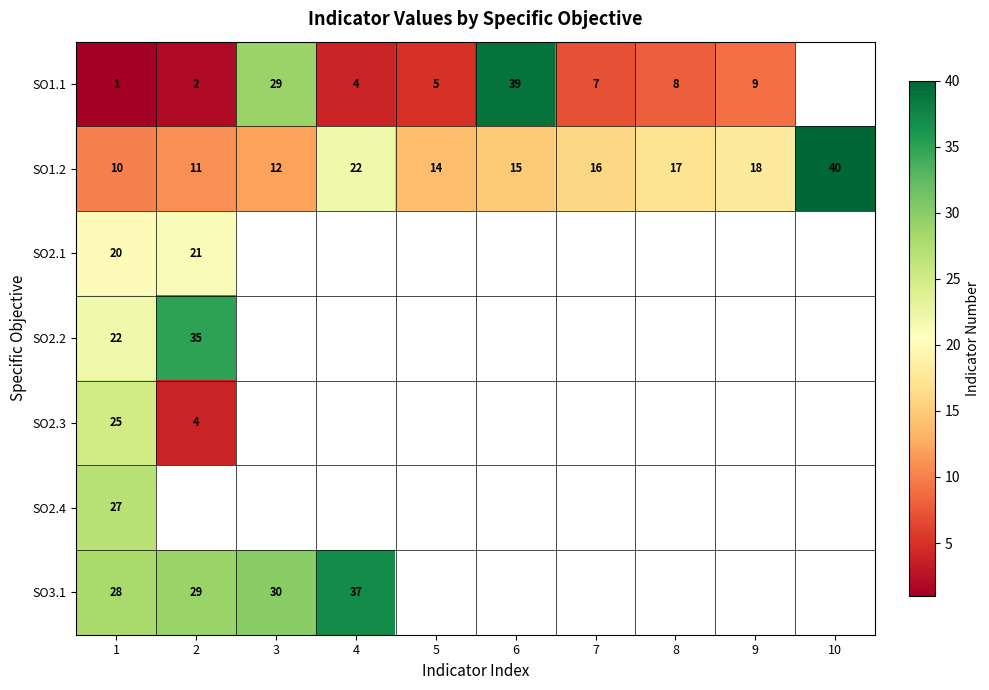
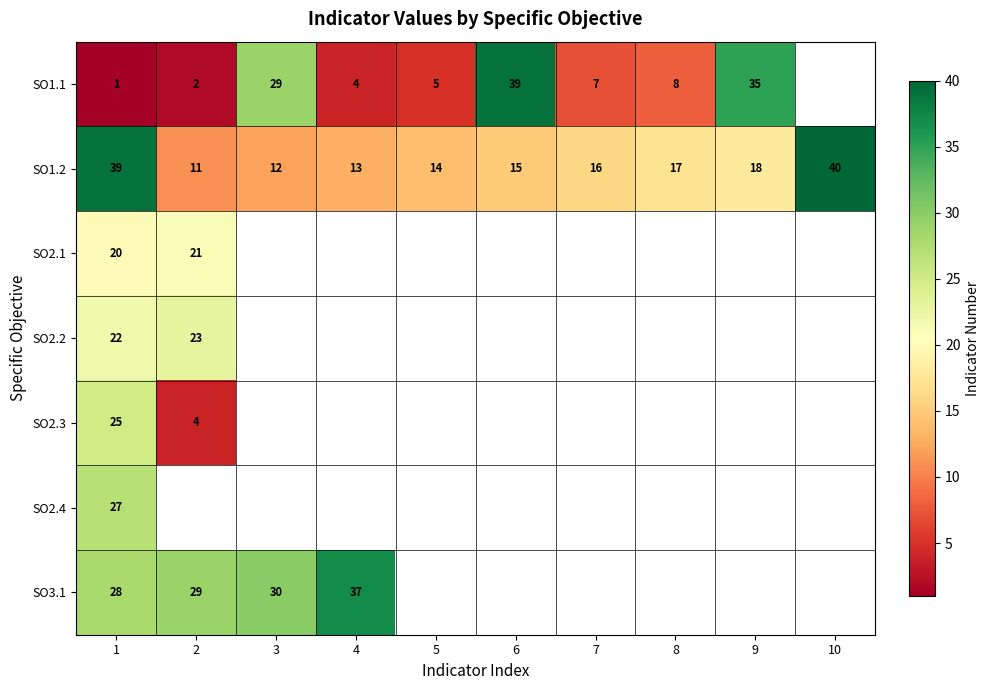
SO1.1, 9: 9 -> 35
SO1.2, 1: 10 -> 39
SO1.2, 4: 22 -> 13
SO2.2, 2: 35 -> 23
